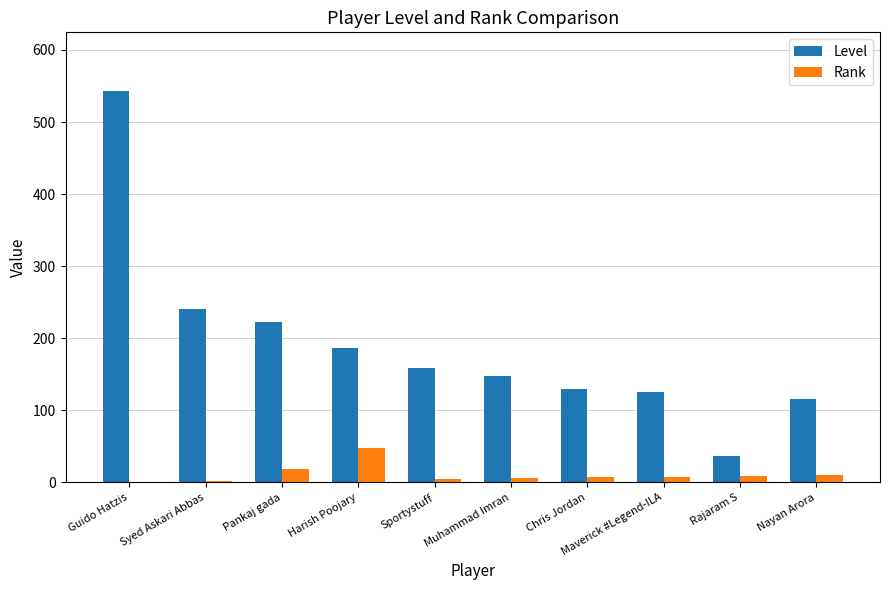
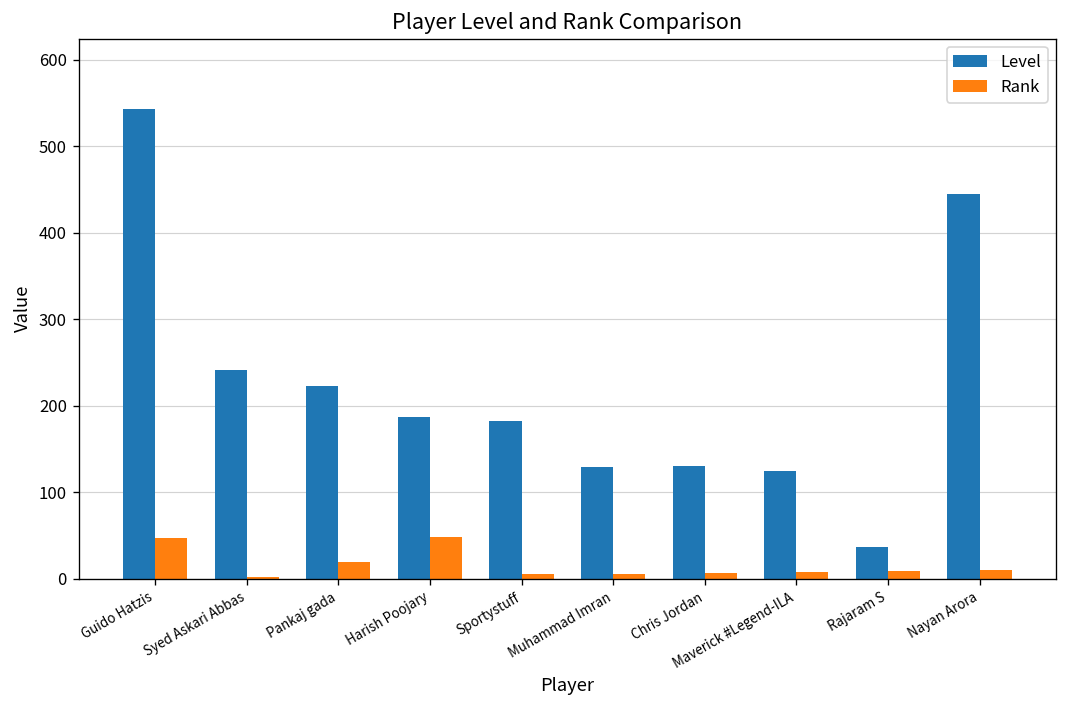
Rank, Guido Hatzis: 0 -> 50
Level, Sportystuff: 160 -> 180
Level, Muhammad Imran: 150 -> 130
Level, Nayan Arora: 120 -> 450
